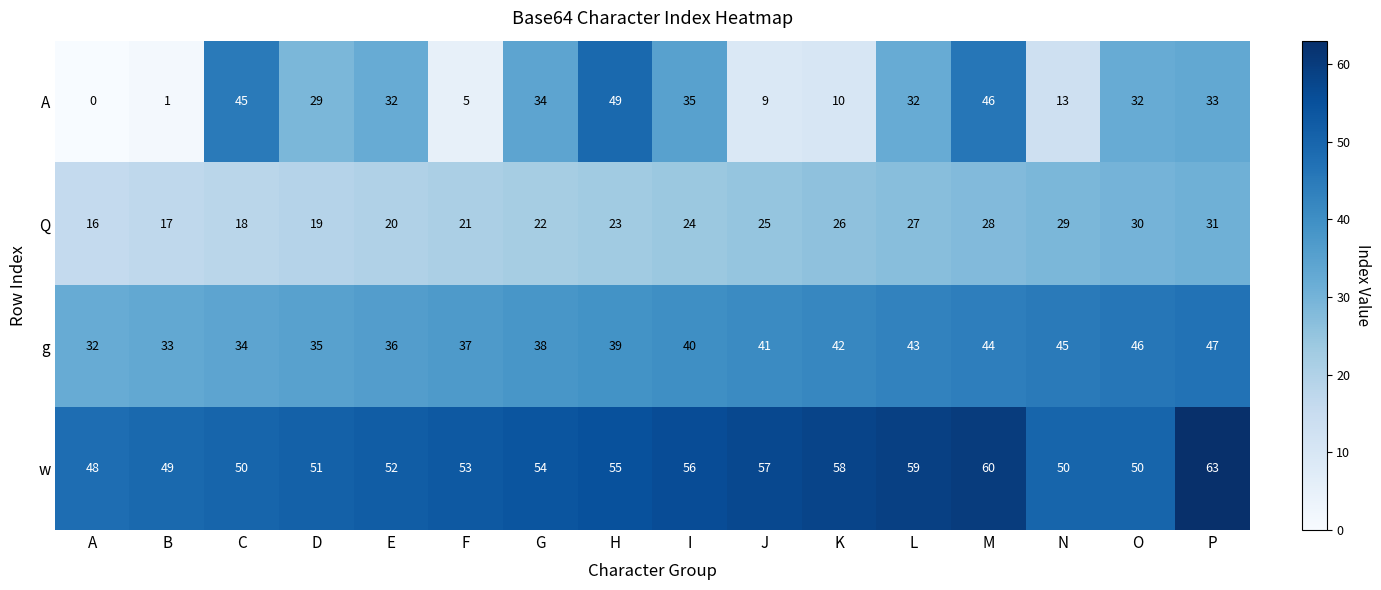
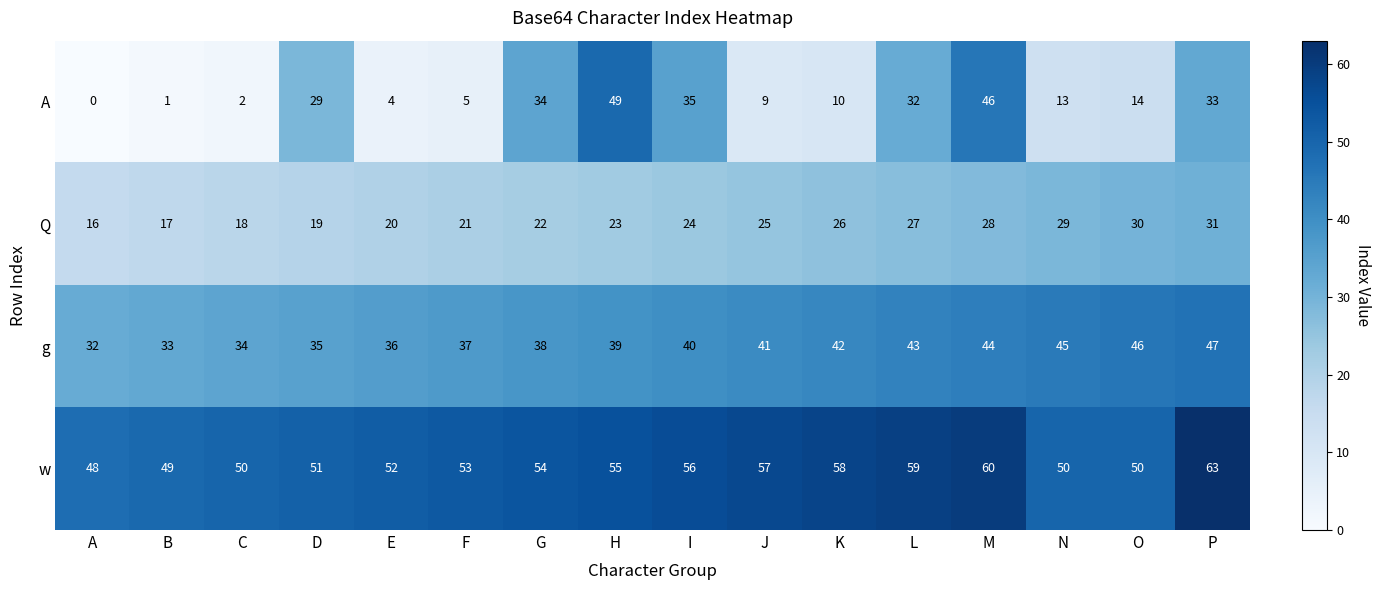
A, C: 45 -> 2
A, E: 32 -> 4
A, O: 32 -> 14
